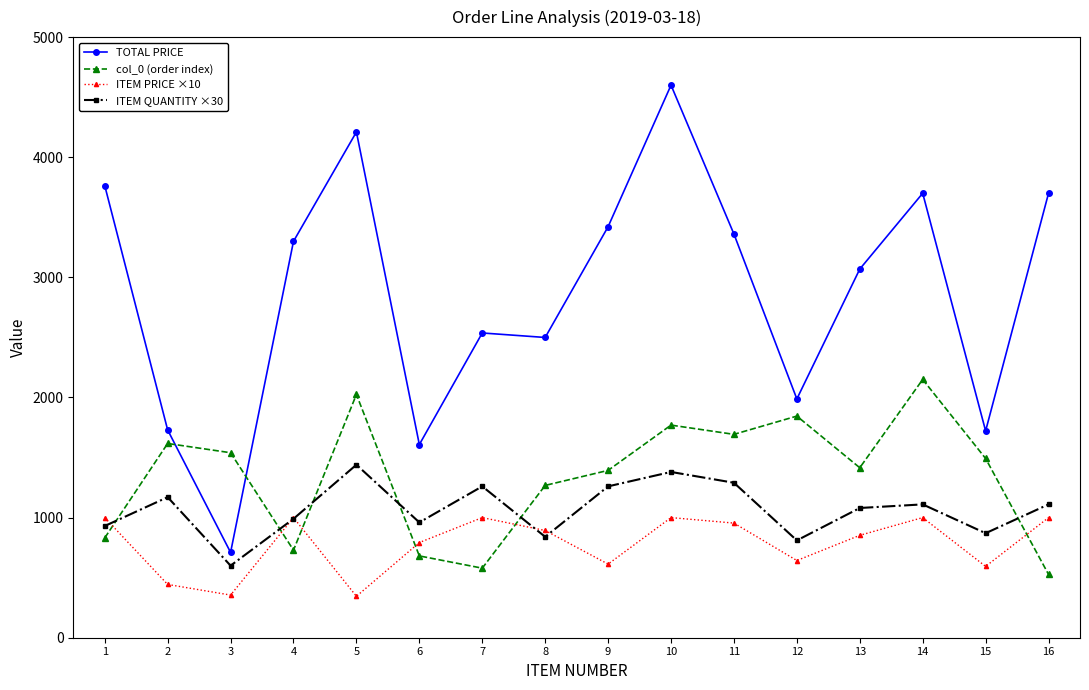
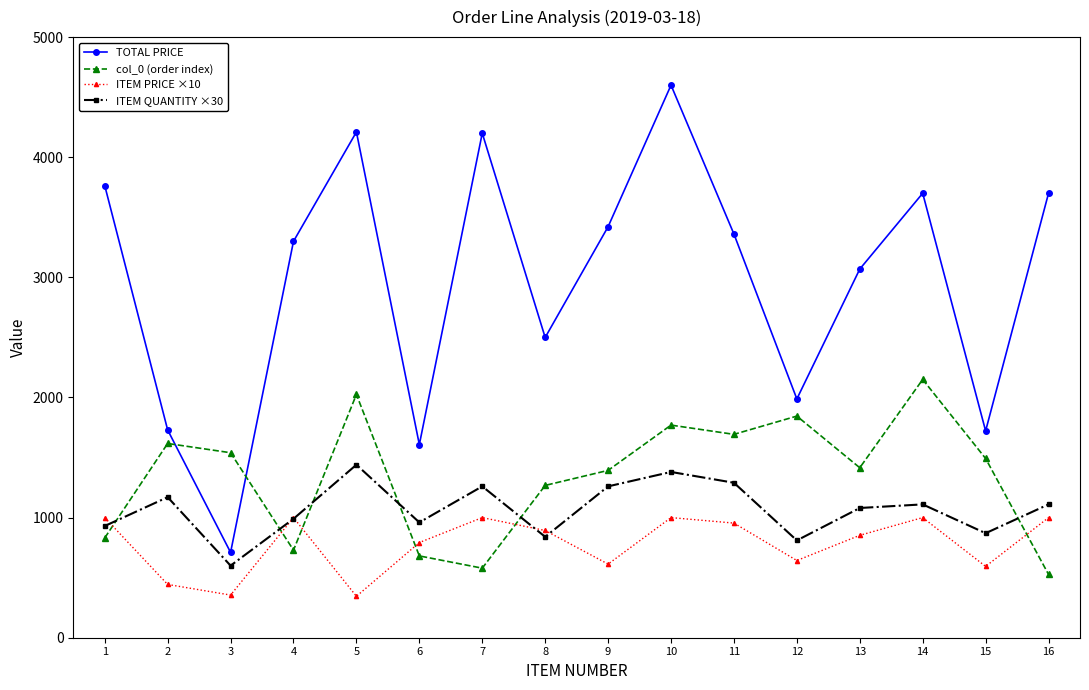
TOTAL PRICE, 7: 2540 -> 4200
